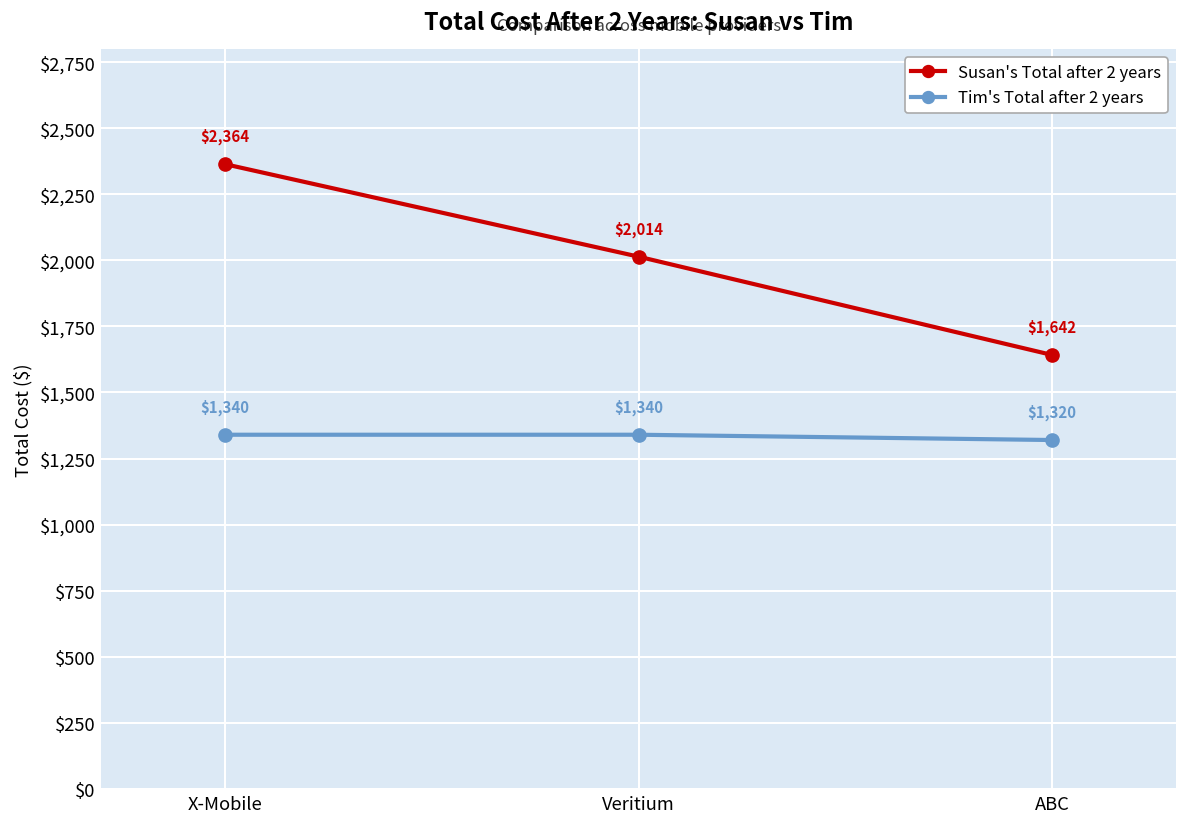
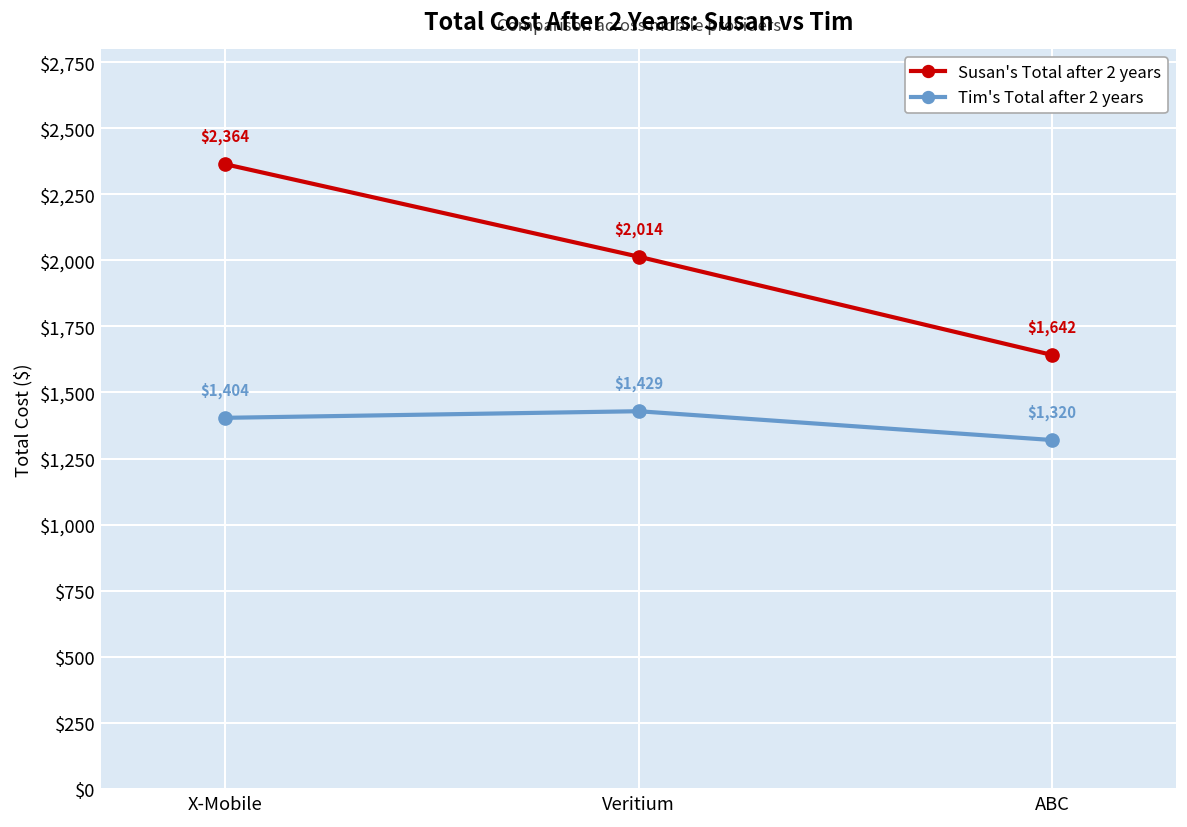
Tim's Total after 2 years, X-Mobile: $1,340 -> $1,404
Tim's Total after 2 years, Veritium: $1,340 -> $1,429
